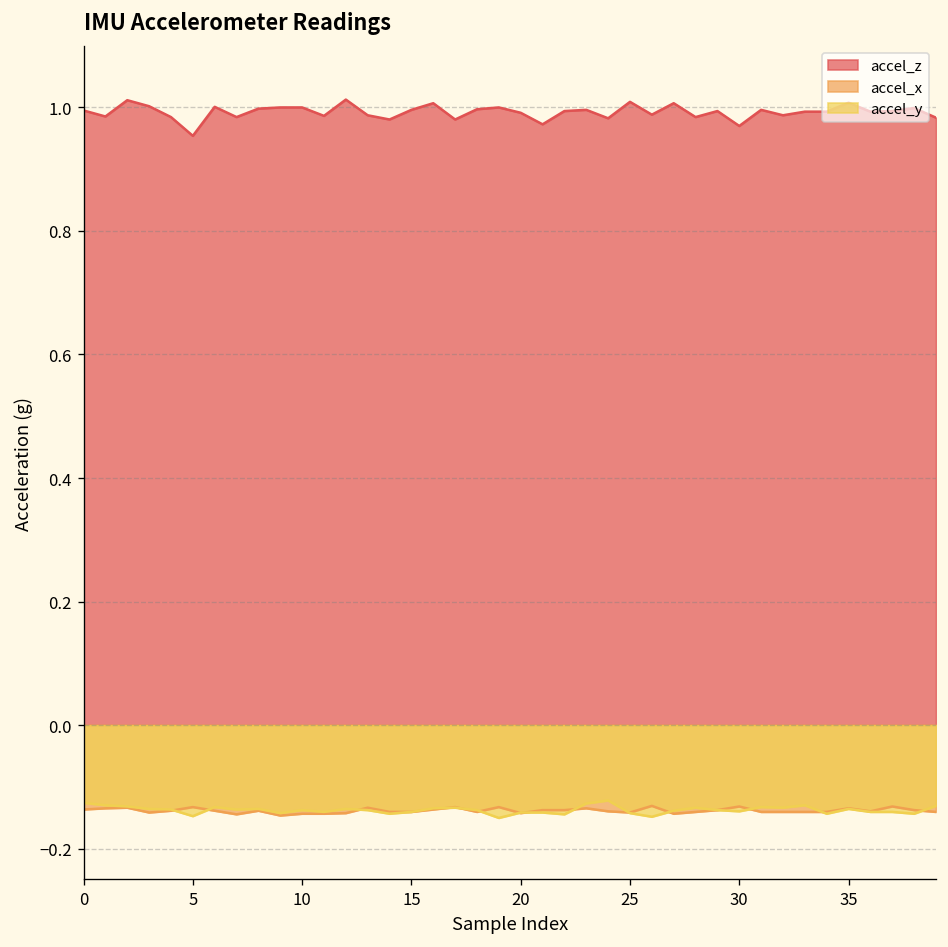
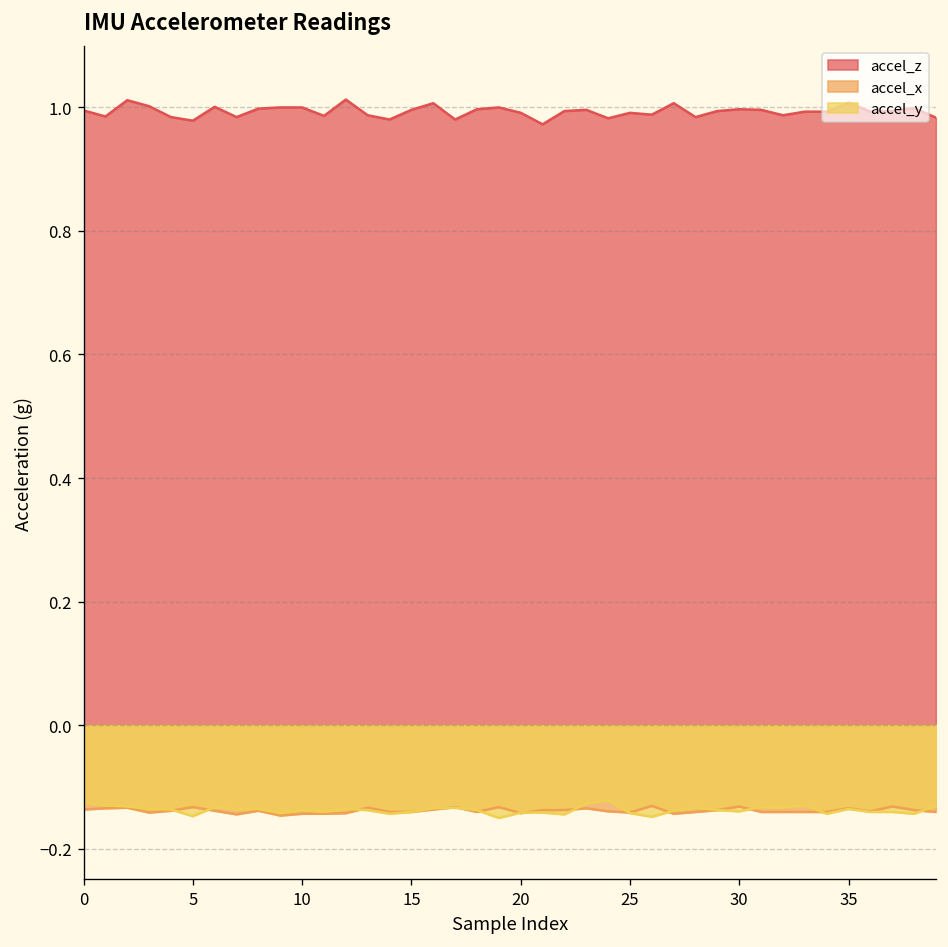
accel_z, 5: 0.95 -> 0.98
accel_z, 25: 1.01 -> 0.99
accel_z, 30: 0.97 -> 1.00
